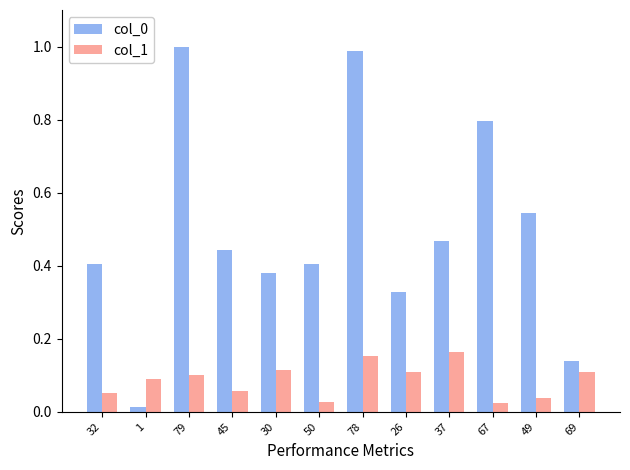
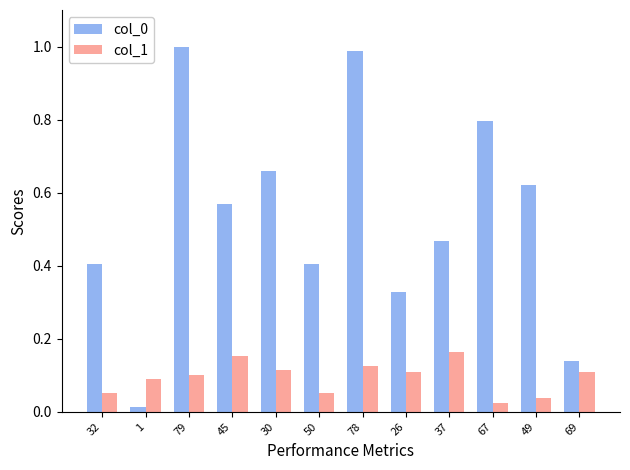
col_0, 45: 0.44 -> 0.57
col_1, 45: 0.06 -> 0.15
col_0, 30: 0.38 -> 0.66
col_1, 50: 0.03 -> 0.05
col_1, 78: 0.15 -> 0.13
col_0, 49: 0.54 -> 0.62
